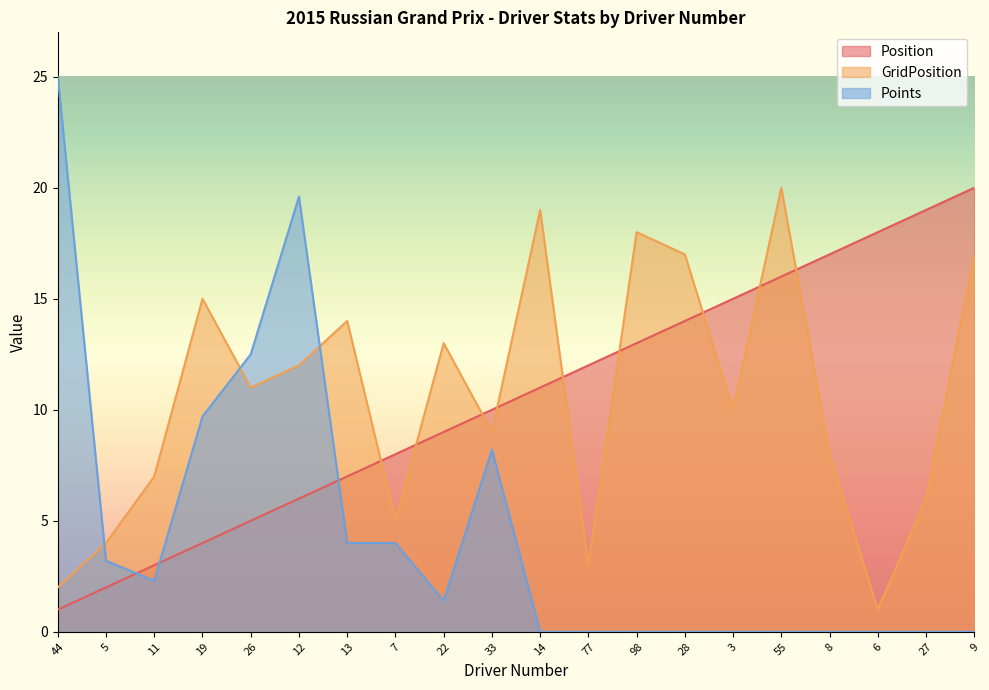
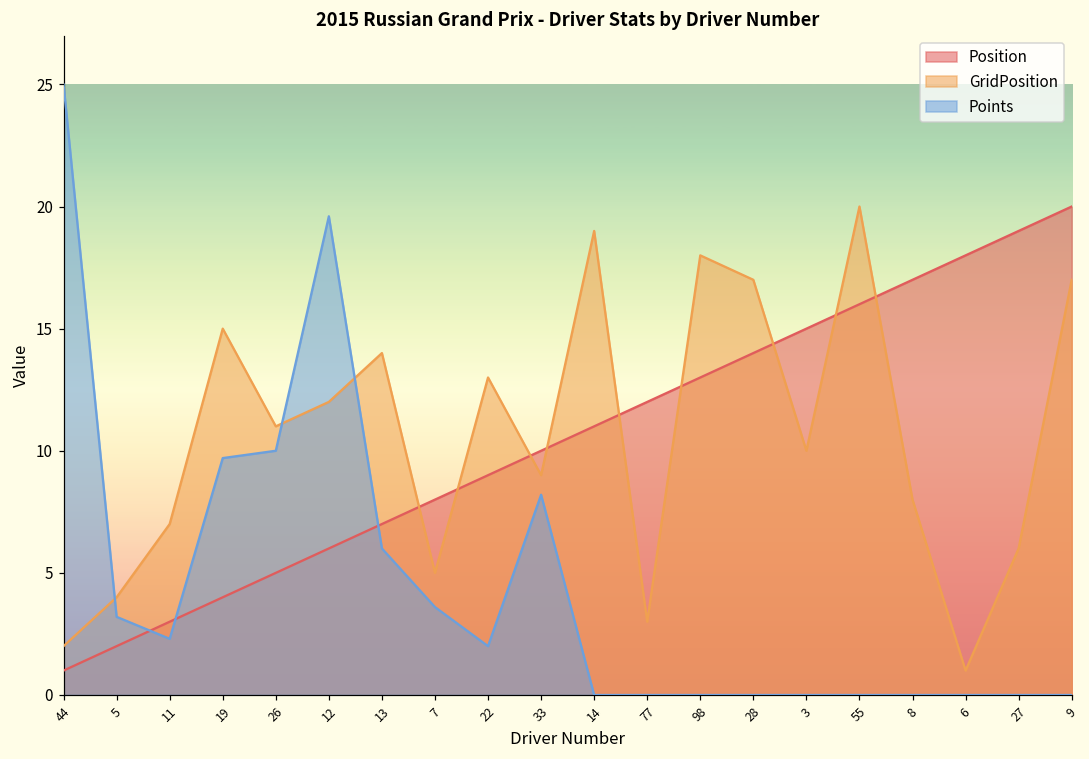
Points, 26: 12.5 -> 10.0
Points, 13: 4 -> 6
Points, 7: 4.0 -> 3.6
Points, 22: 1.4 -> 2.0
